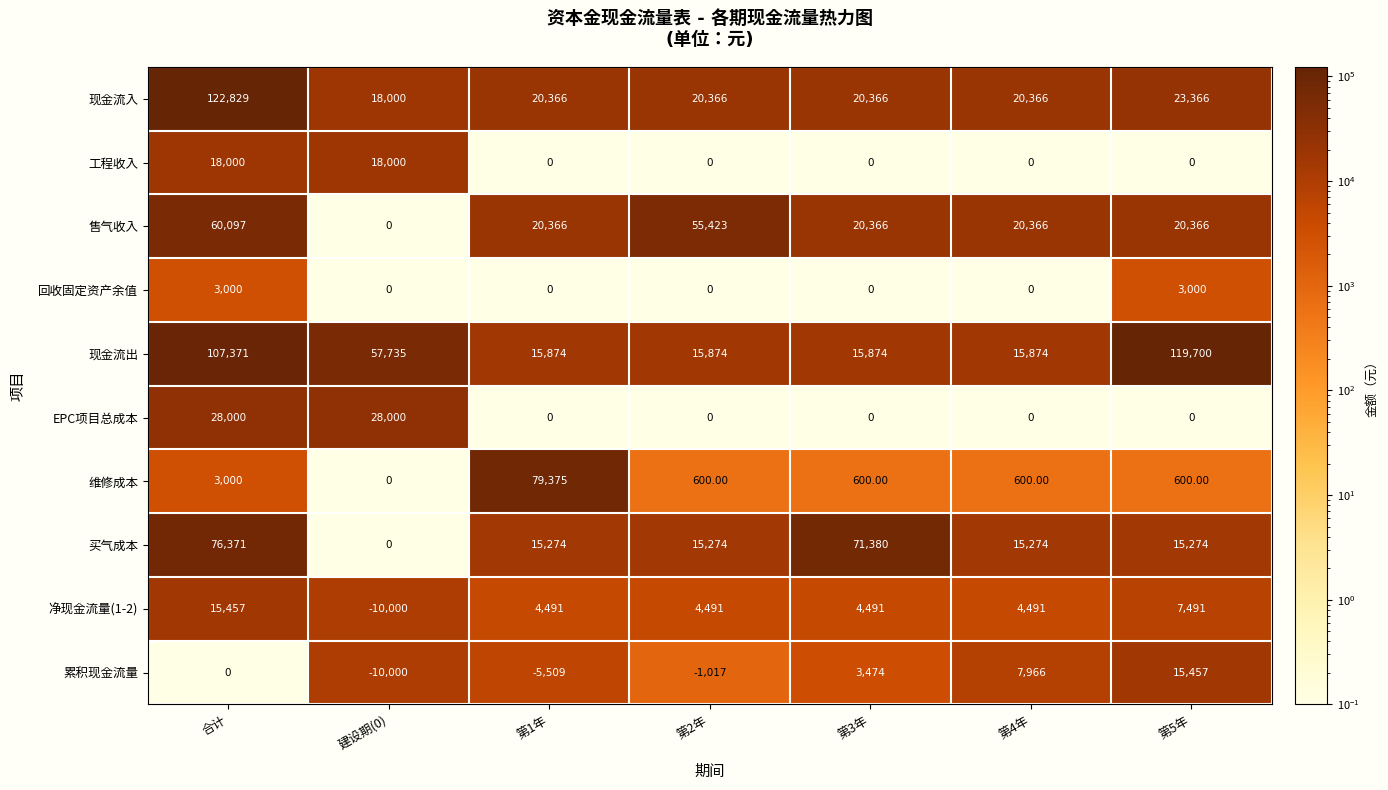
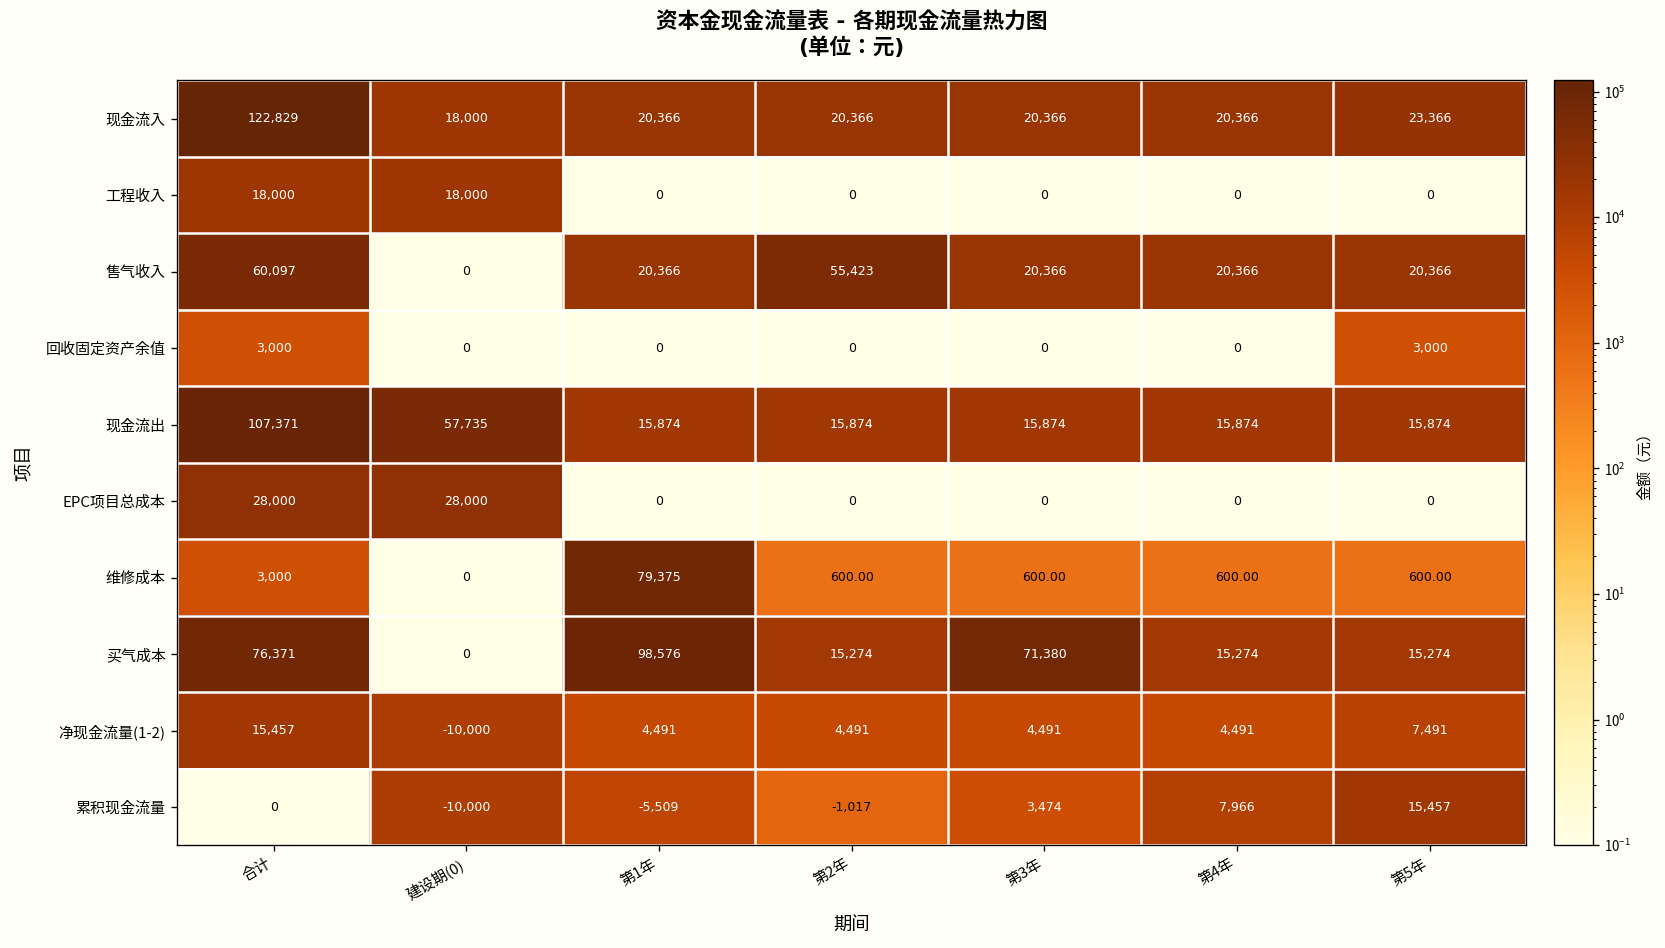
现金流出, 第5年: 119,700 -> 15,874
买气成本, 第1年: 15,274 -> 98,576
